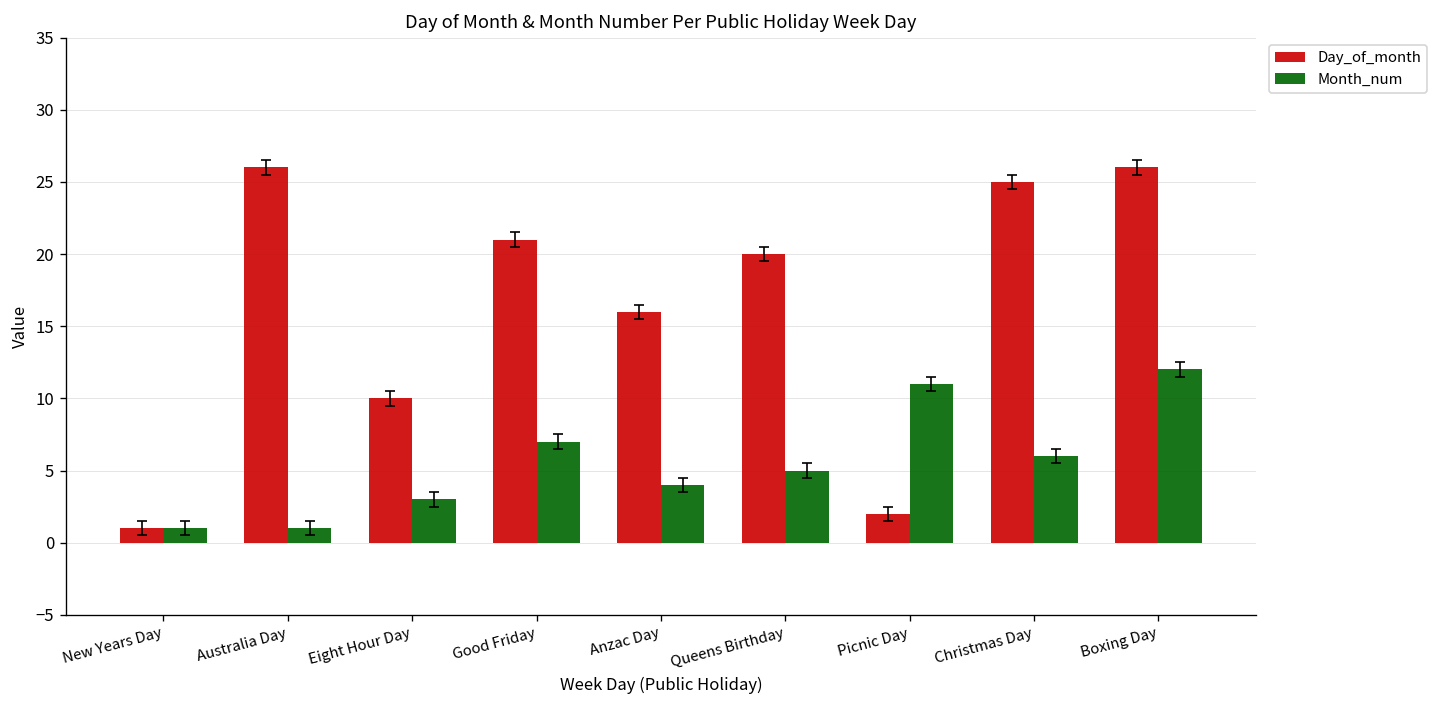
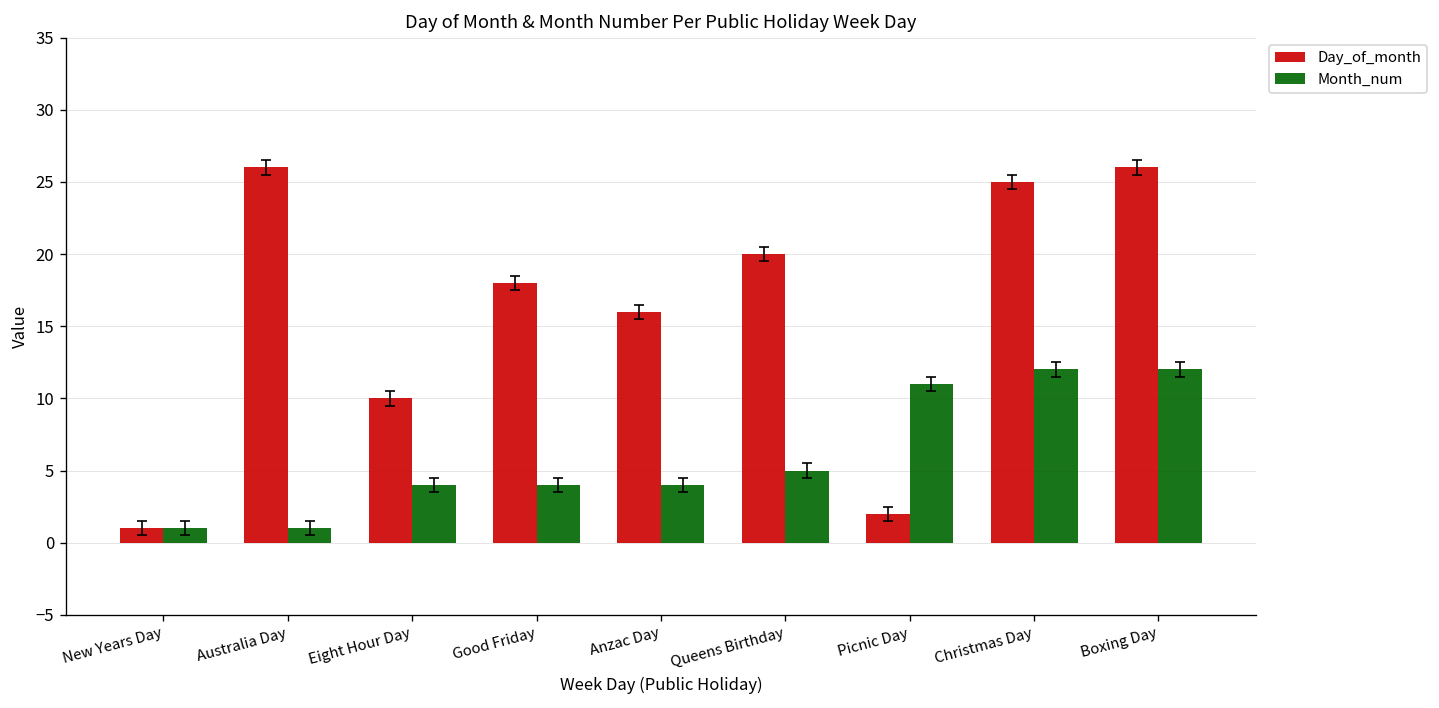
Month_num, Eight Hour Day: 3 -> 4
Day_of_month, Good Friday: 21 -> 18
Month_num, Good Friday: 7 -> 4
Month_num, Christmas Day: 6 -> 12
